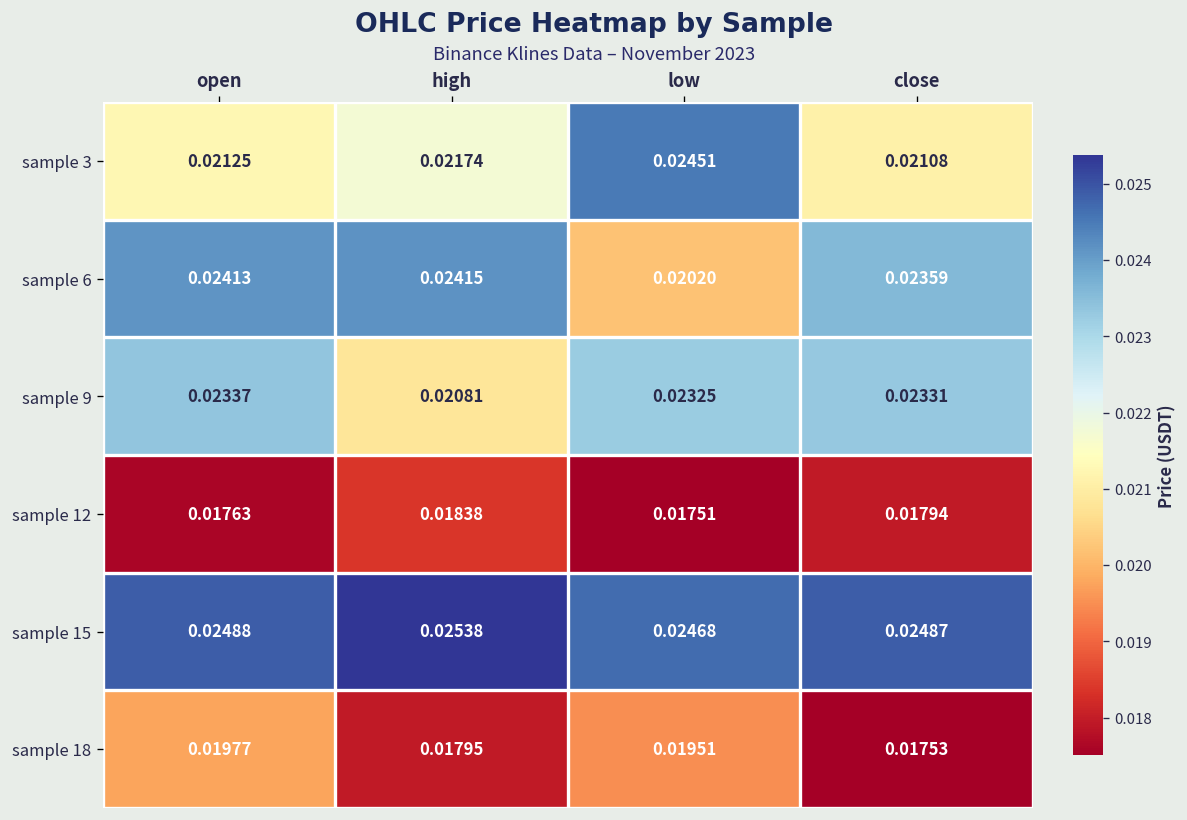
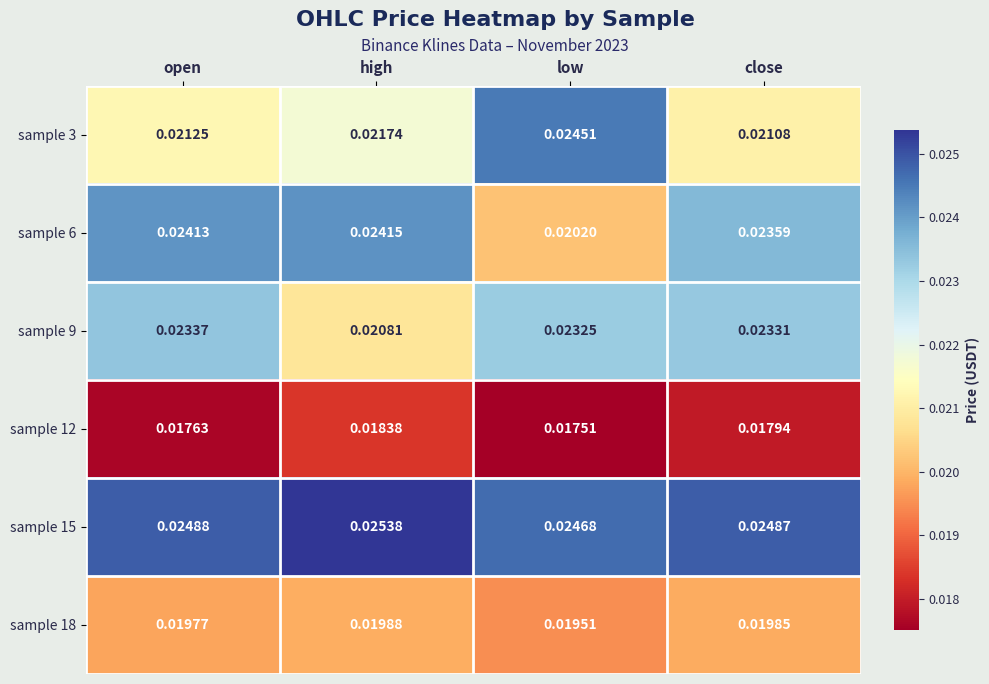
sample 18, high: 0.01795 -> 0.01988
sample 18, close: 0.01753 -> 0.01985
